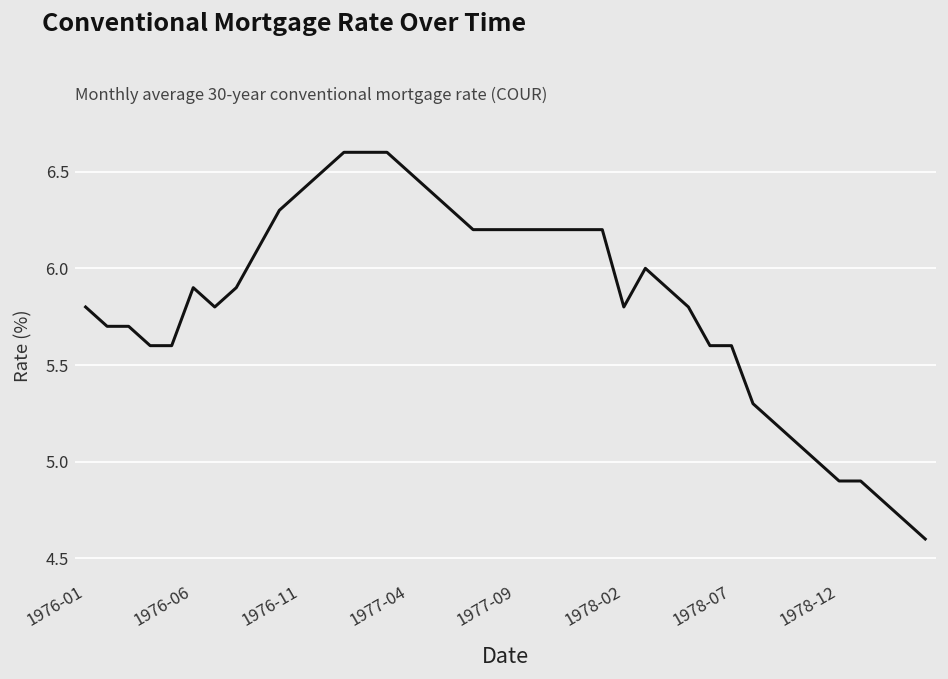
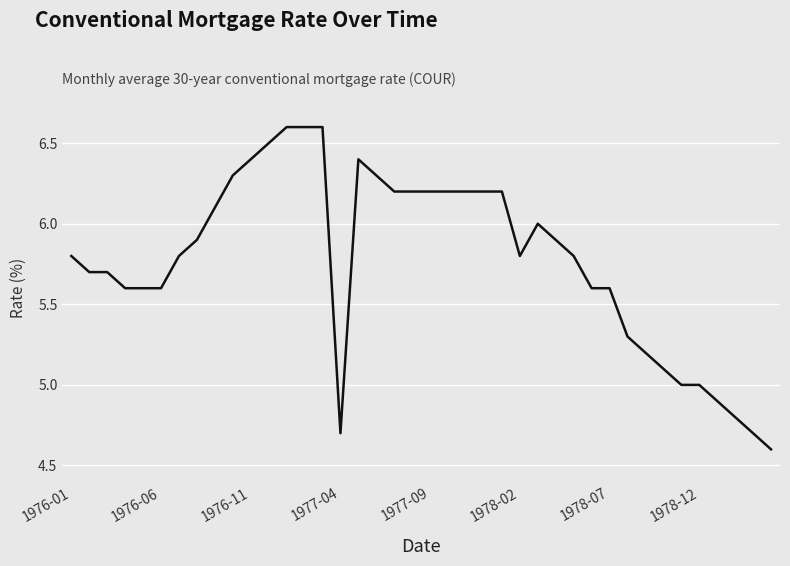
1976-06: 5.9 -> 5.6
1977-04: 6.5 -> 4.7
1978-12: 4.9 -> 5.0
